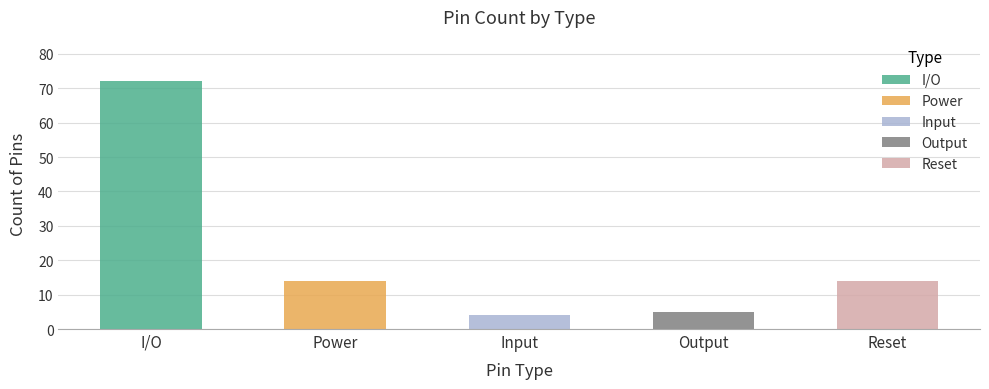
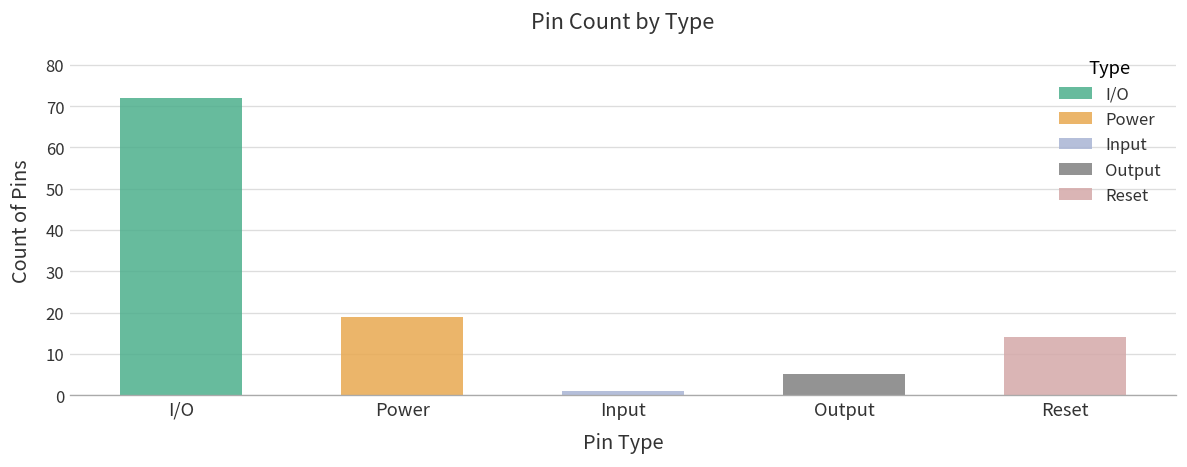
Power: 14 -> 19
Input: 4 -> 1
